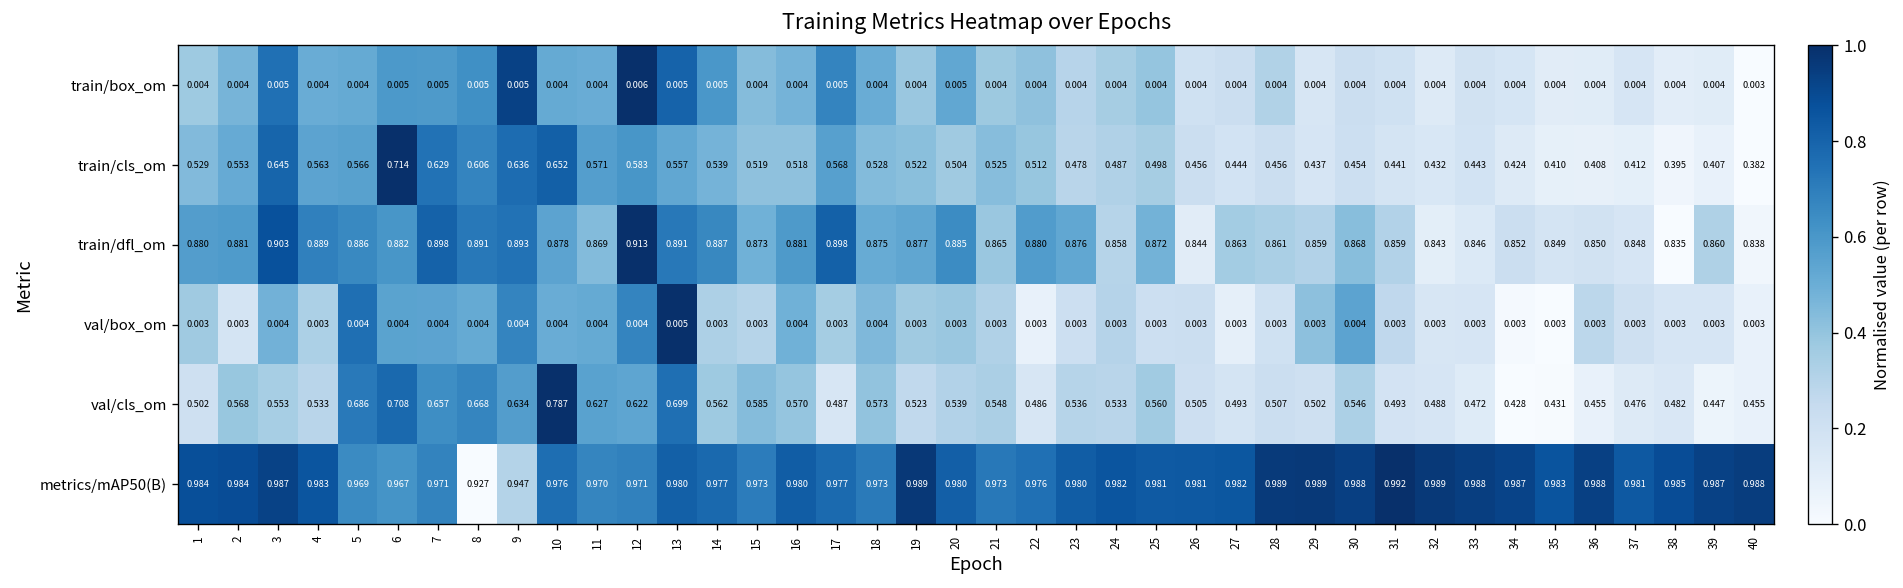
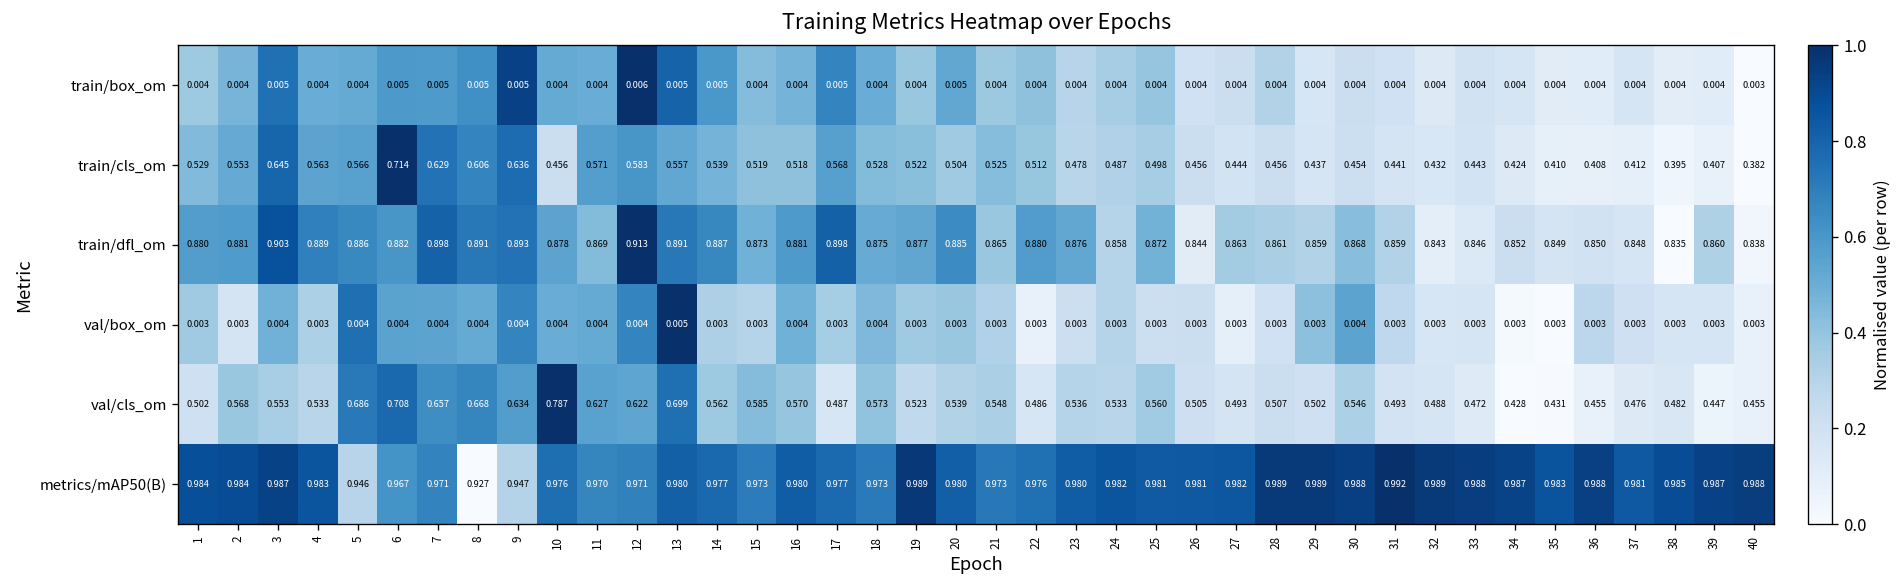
train/cls_om, 10: 0.652 -> 0.456
metrics/mAP50(B), 5: 0.969 -> 0.946
